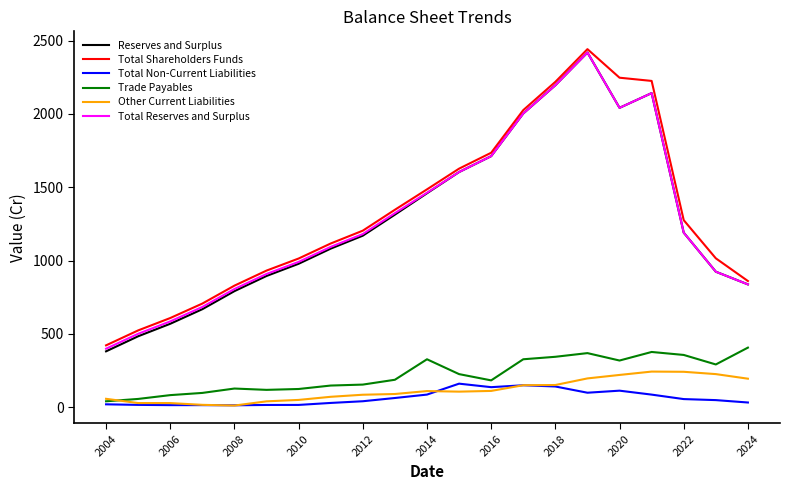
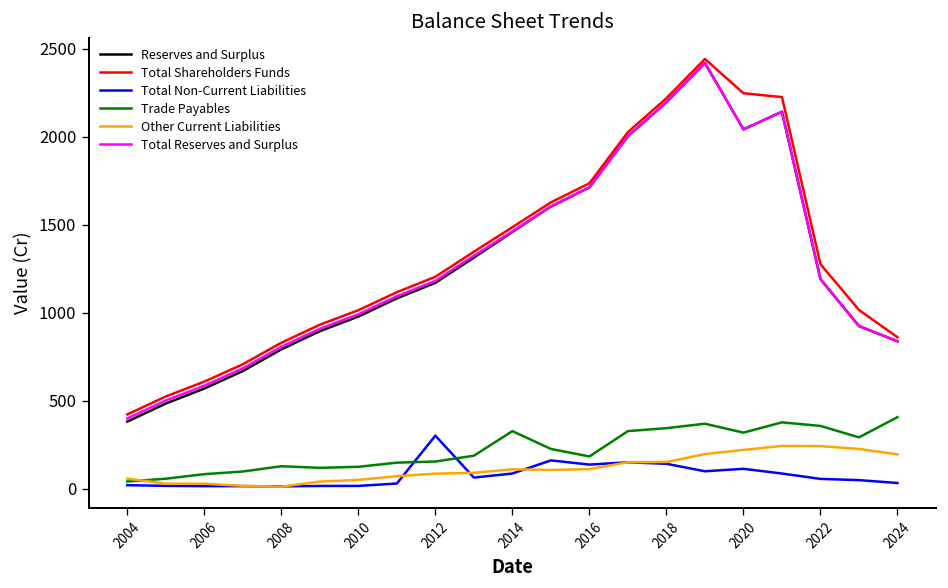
Total Non-Current Liabilities, 2012: 40 -> 300
